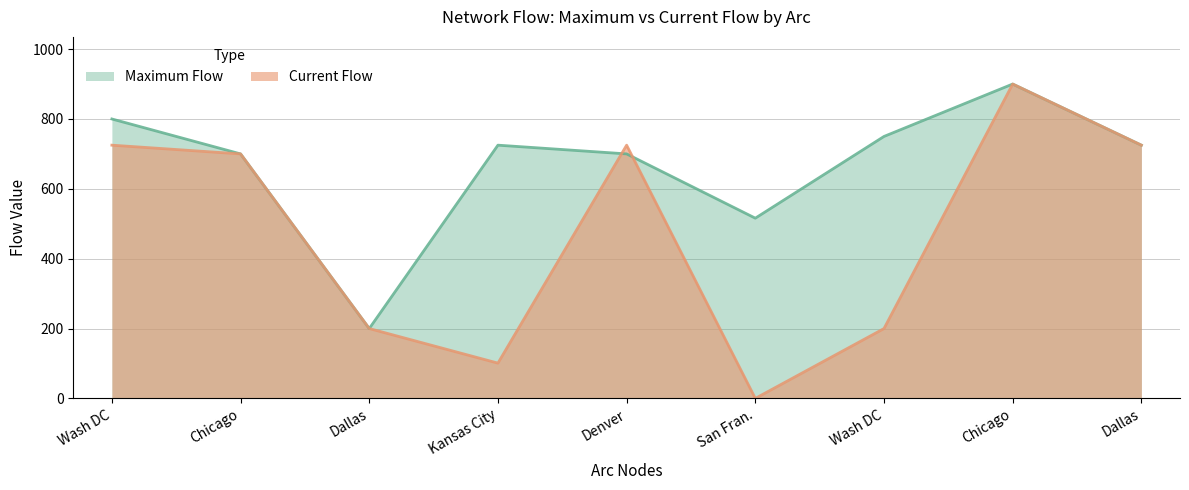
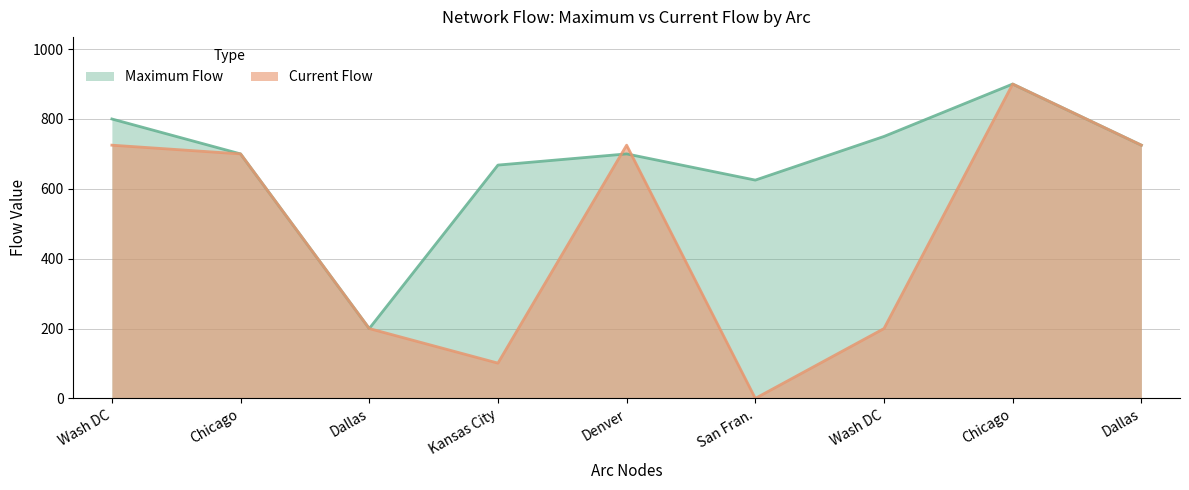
Maximum Flow, Kansas City: 730 -> 670
Maximum Flow, San Fran.: 520 -> 630
